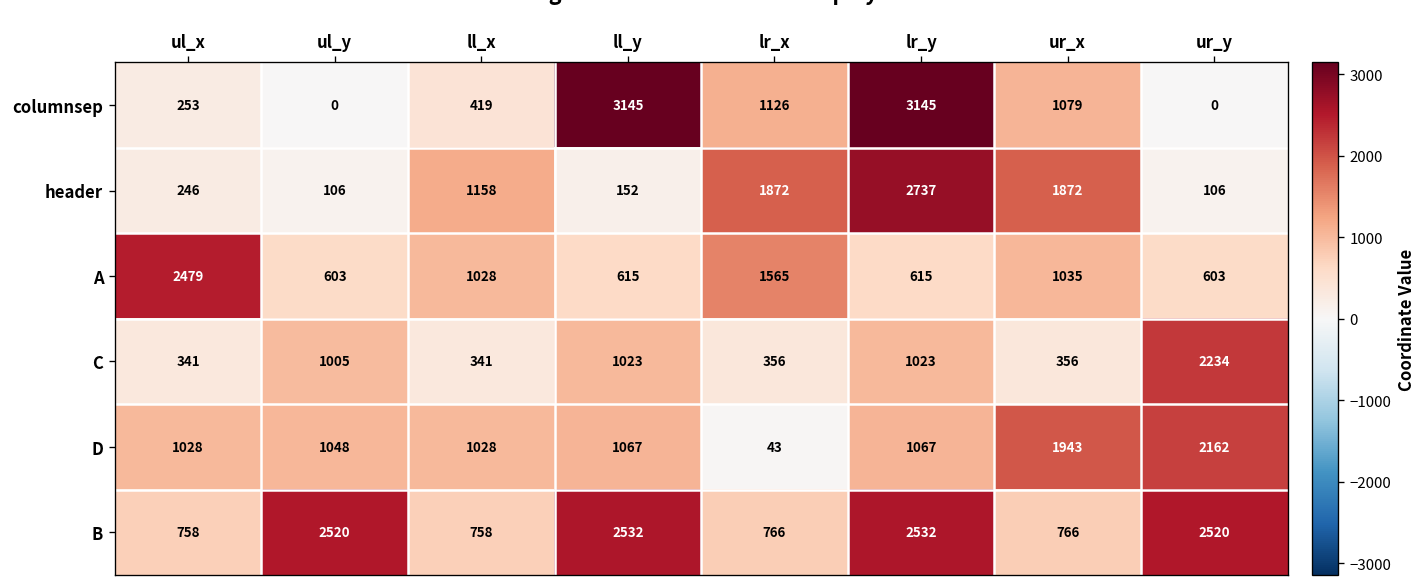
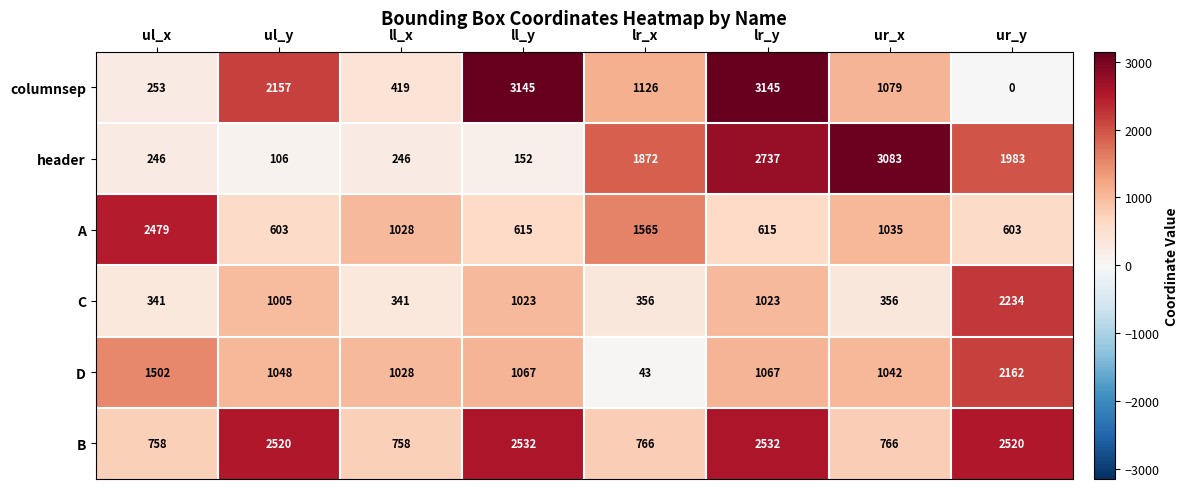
columnsep, ul_y: 0 -> 2157
header, ll_x: 1158 -> 246
header, ur_x: 1872 -> 3083
header, ur_y: 106 -> 1983
D, ul_x: 1028 -> 1502
D, ur_x: 1943 -> 1042
